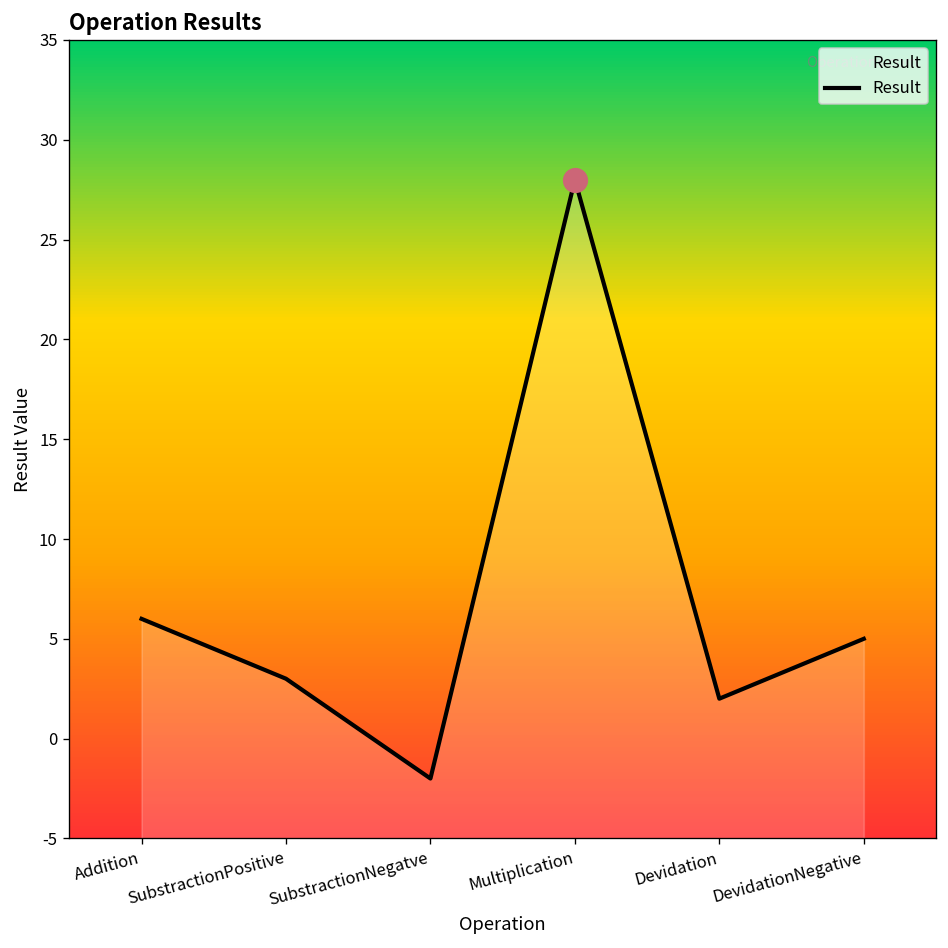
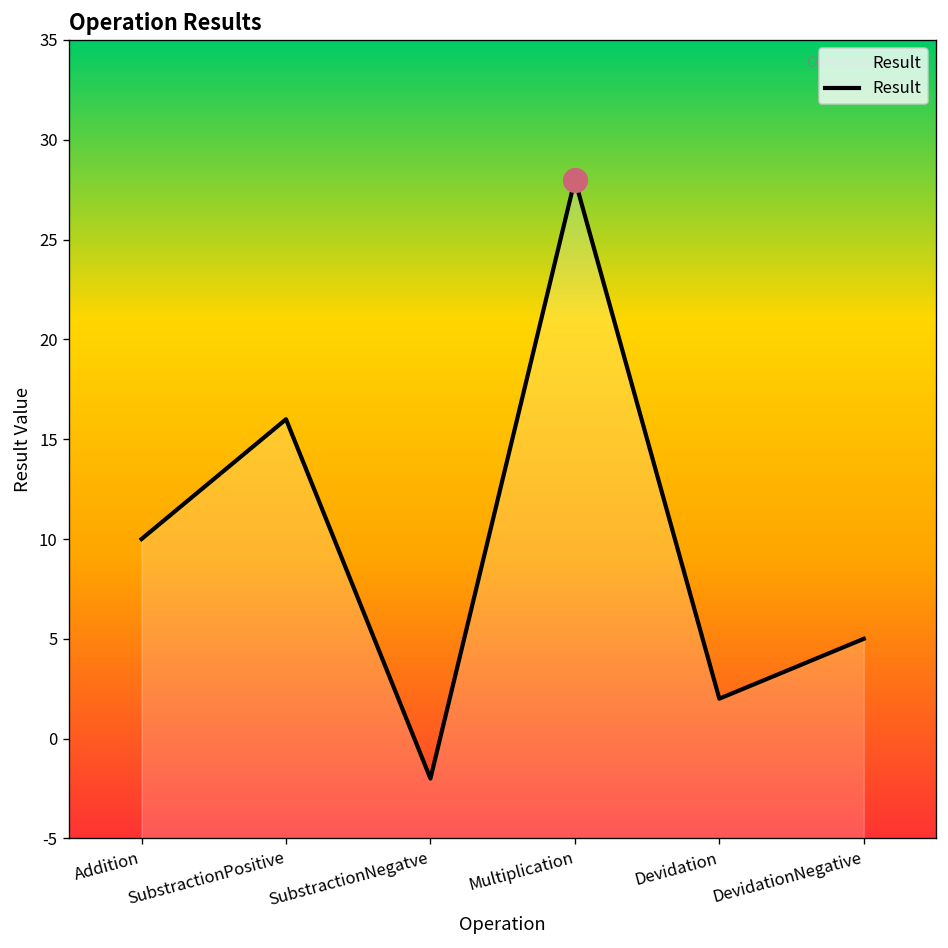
Result, Addition: 6 -> 10
Result, SubstractionPositive: 3 -> 16
